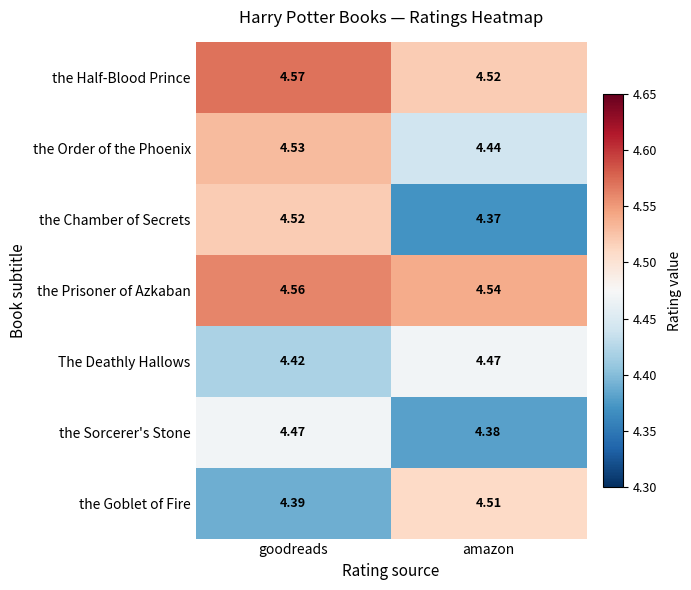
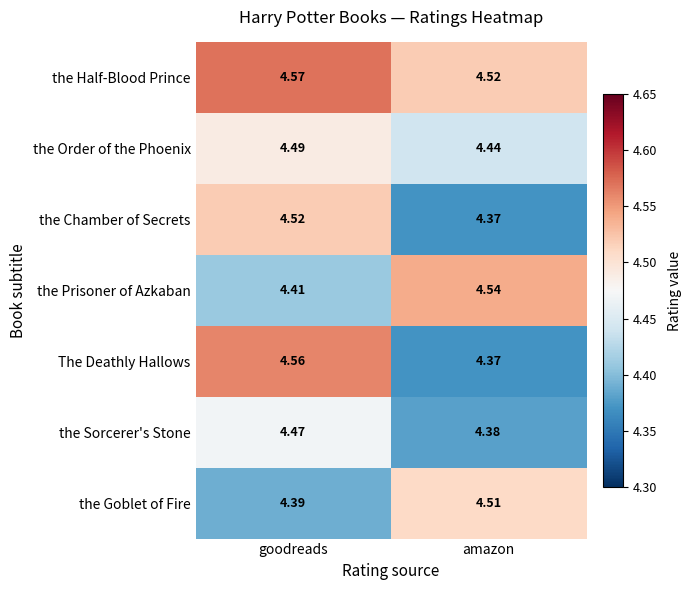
the Order of the Phoenix, goodreads: 4.53 -> 4.49
the Prisoner of Azkaban, goodreads: 4.56 -> 4.41
The Deathly Hallows, goodreads: 4.42 -> 4.56
The Deathly Hallows, amazon: 4.47 -> 4.37
